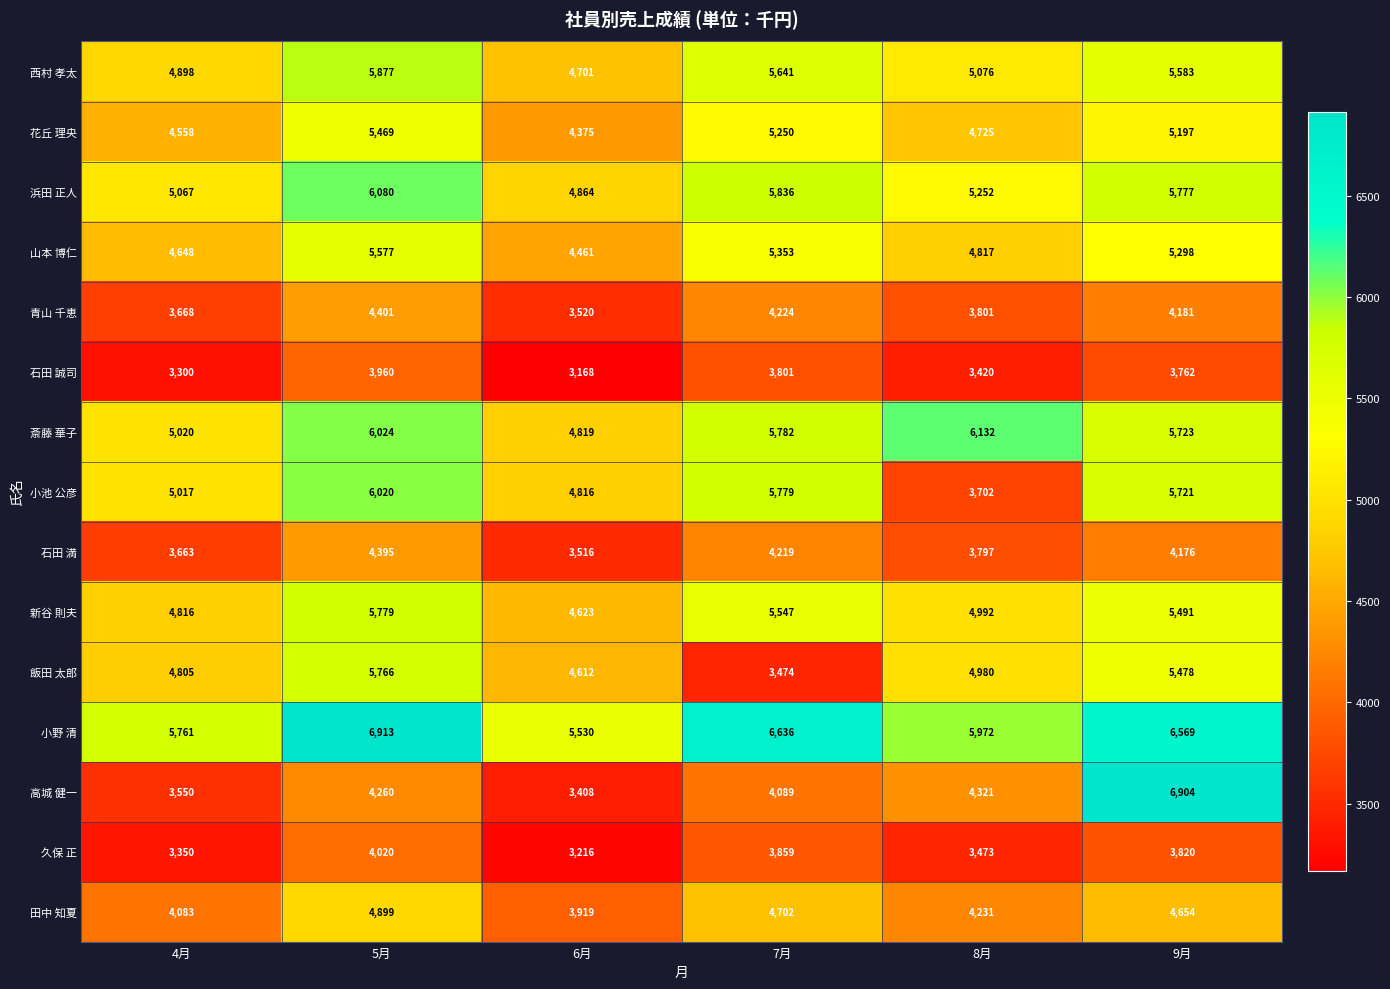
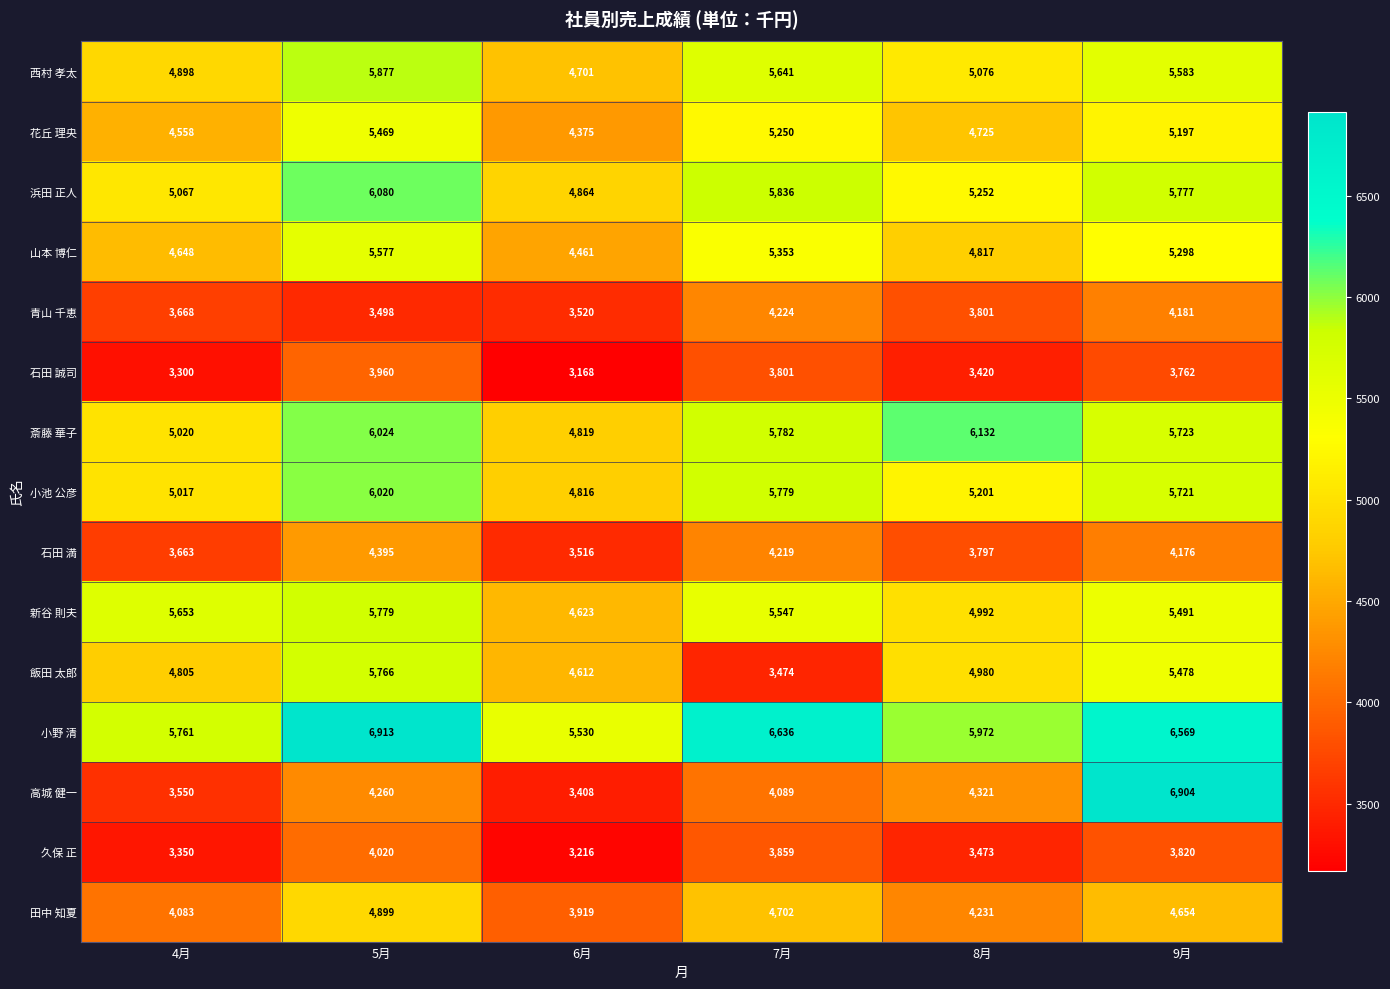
青山 千恵, 5月: 4,401 -> 3,498
小池 公彦, 8月: 3,702 -> 5,201
新谷 則夫, 4月: 4,816 -> 5,653
